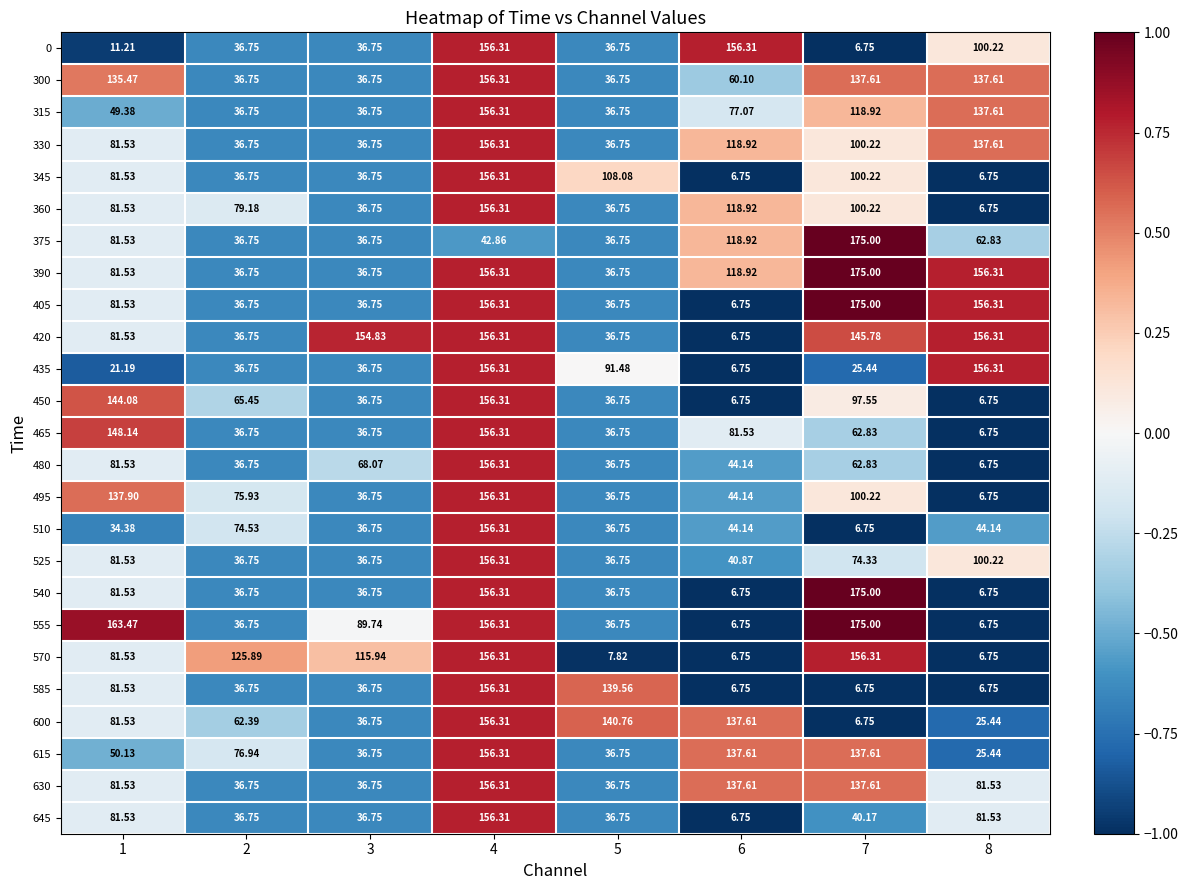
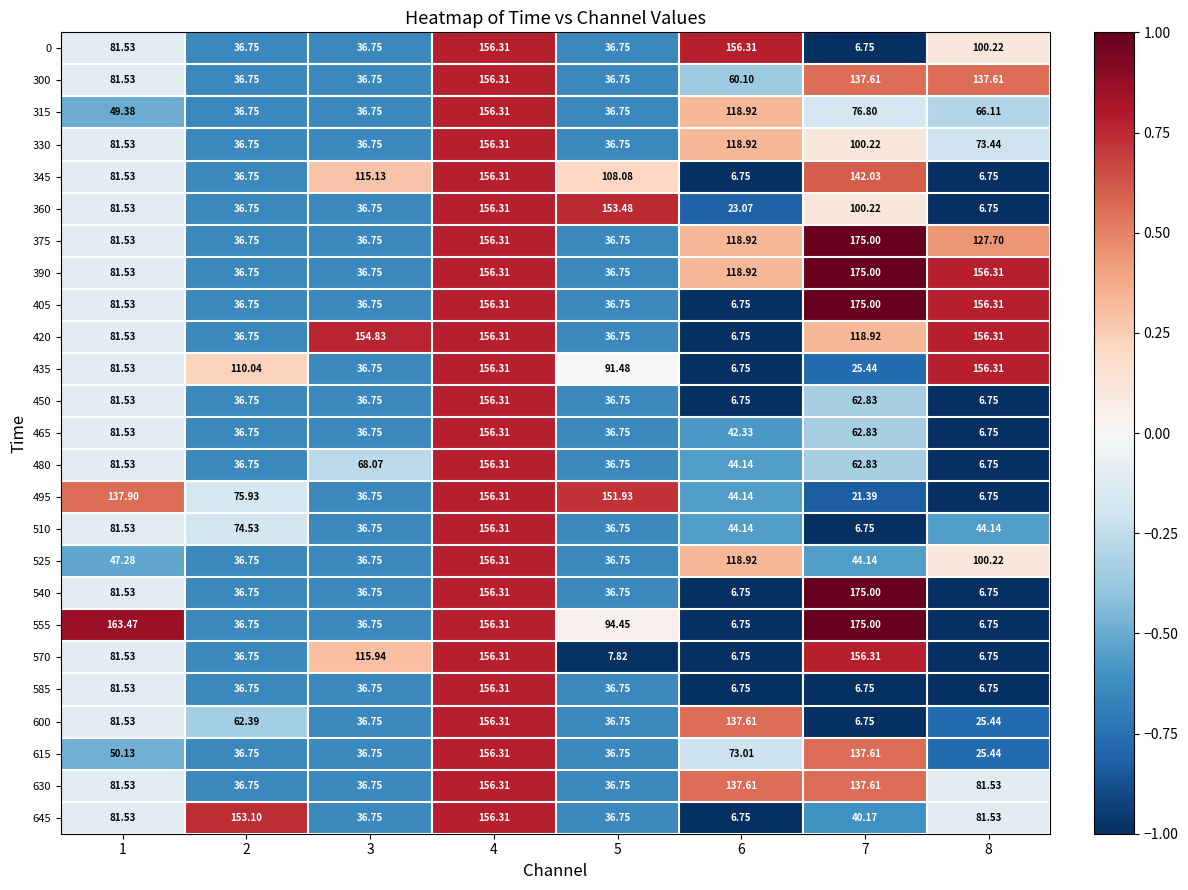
0, 1: 11.21 -> 81.53
300, 1: 135.47 -> 81.53
315, 6: 77.07 -> 118.92
315, 7: 118.92 -> 76.80
315, 8: 137.61 -> 66.11
330, 8: 137.61 -> 73.44
345, 3: 36.75 -> 115.13
345, 7: 100.22 -> 142.03
360, 2: 79.18 -> 36.75
360, 5: 36.75 -> 153.48
360, 6: 118.92 -> 23.07
375, 4: 42.86 -> 156.31
375, 8: 62.83 -> 127.70
420, 7: 145.78 -> 118.92
435, 1: 21.19 -> 81.53
435, 2: 36.75 -> 110.04
450, 1: 144.08 -> 81.53
450, 2: 65.45 -> 36.75
450, 7: 97.55 -> 62.83
465, 1: 148.14 -> 81.53
465, 6: 81.53 -> 42.33
495, 5: 36.75 -> 151.93
495, 7: 100.22 -> 21.39
510, 1: 34.38 -> 81.53
525, 1: 81.53 -> 47.28
525, 6: 40.87 -> 118.92
525, 7: 74.33 -> 44.14
555, 3: 89.74 -> 36.75
555, 5: 36.75 -> 94.45
570, 2: 125.89 -> 36.75
585, 5: 139.56 -> 36.75
600, 5: 140.76 -> 36.75
615, 2: 76.94 -> 36.75
615, 6: 137.61 -> 73.01
645, 2: 36.75 -> 153.10
